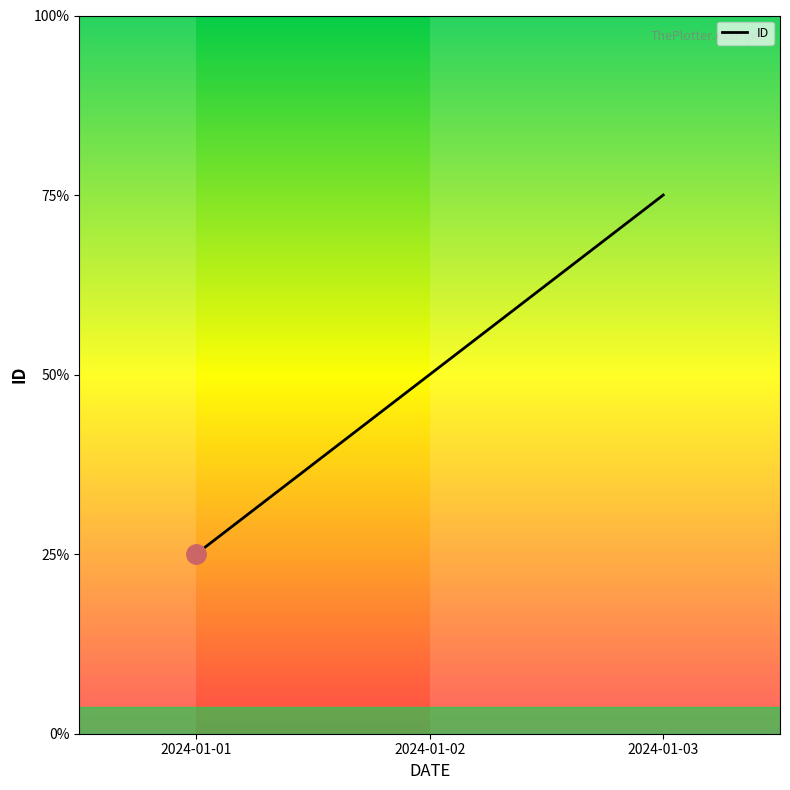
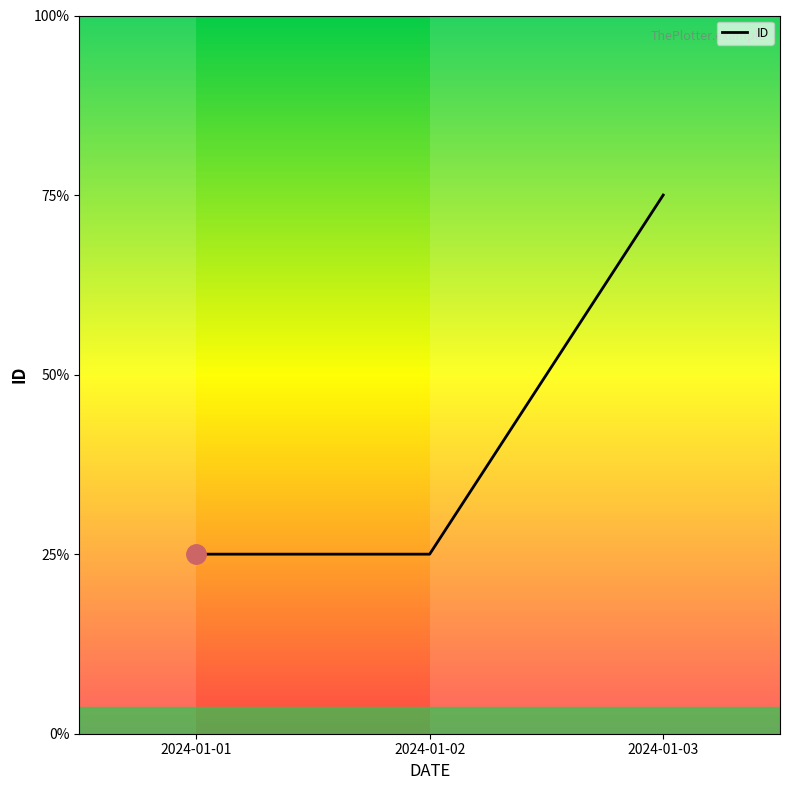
ID, 2024-01-02: 50% -> 25%
